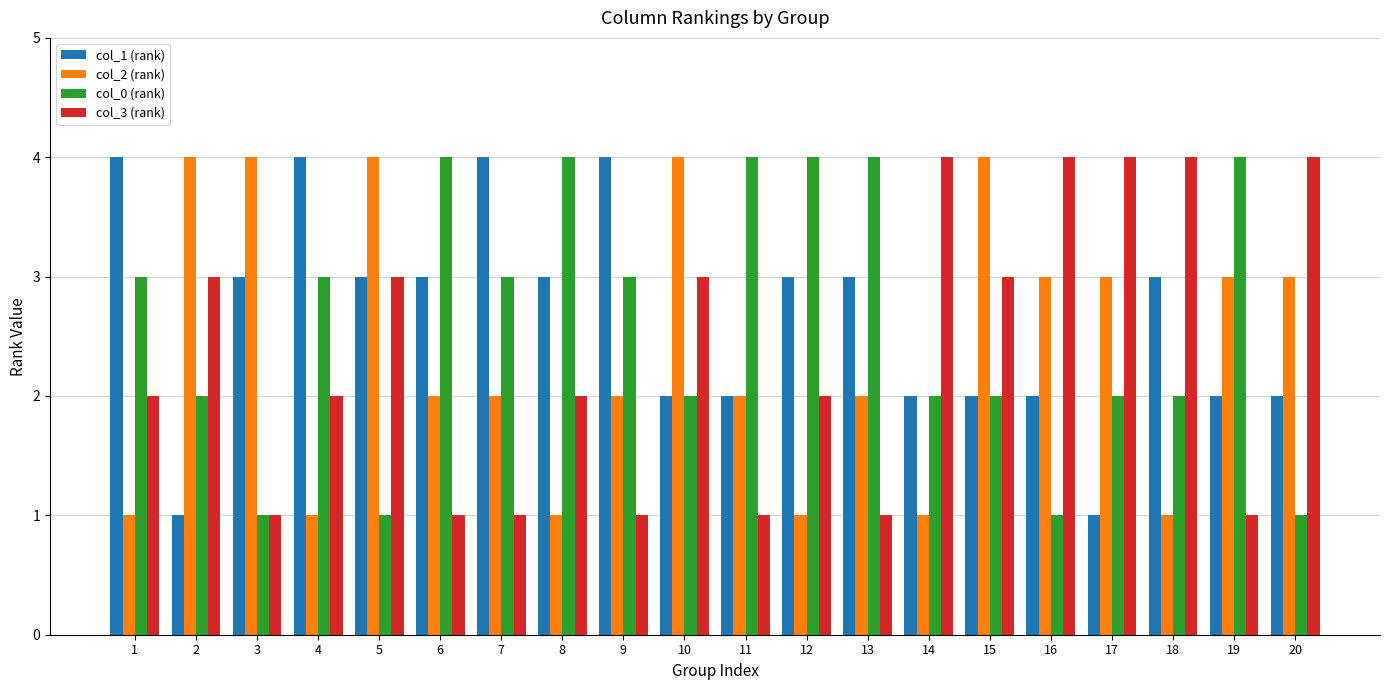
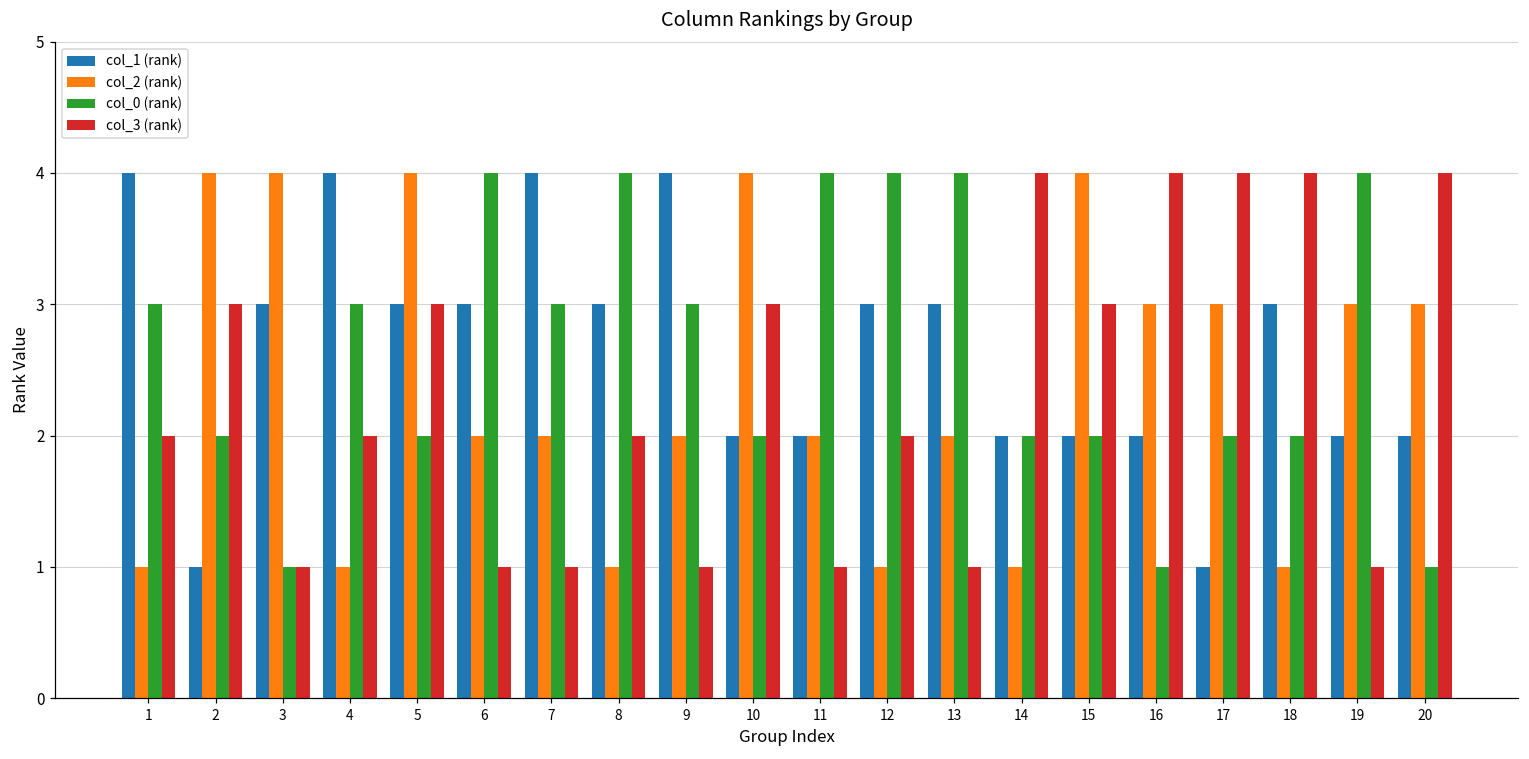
col_0 (rank), 5: 1 -> 2
